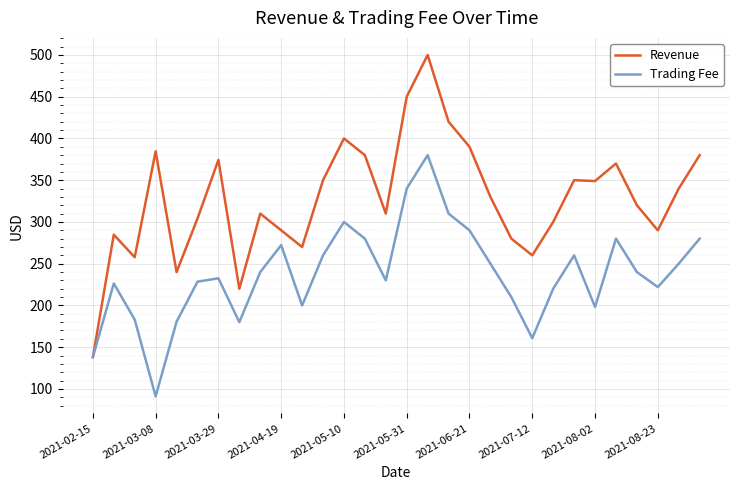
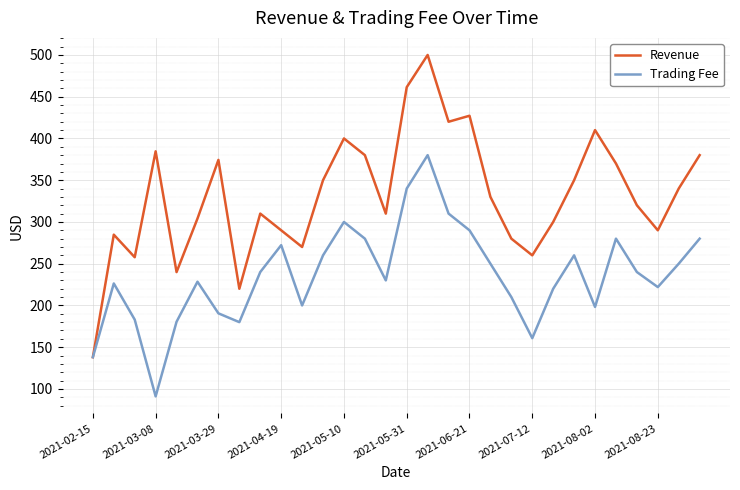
Trading Fee, 2021-03-29: 230 -> 190
Revenue, 2021-05-31: 450 -> 460
Revenue, 2021-06-21: 390 -> 430
Revenue, 2021-08-02: 350 -> 410
